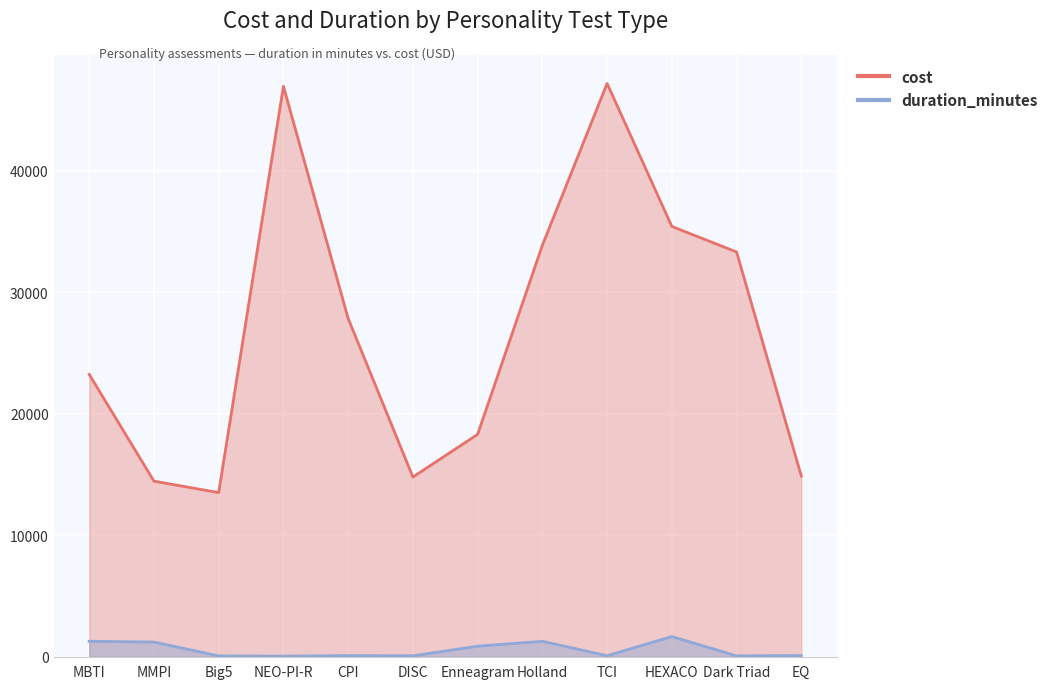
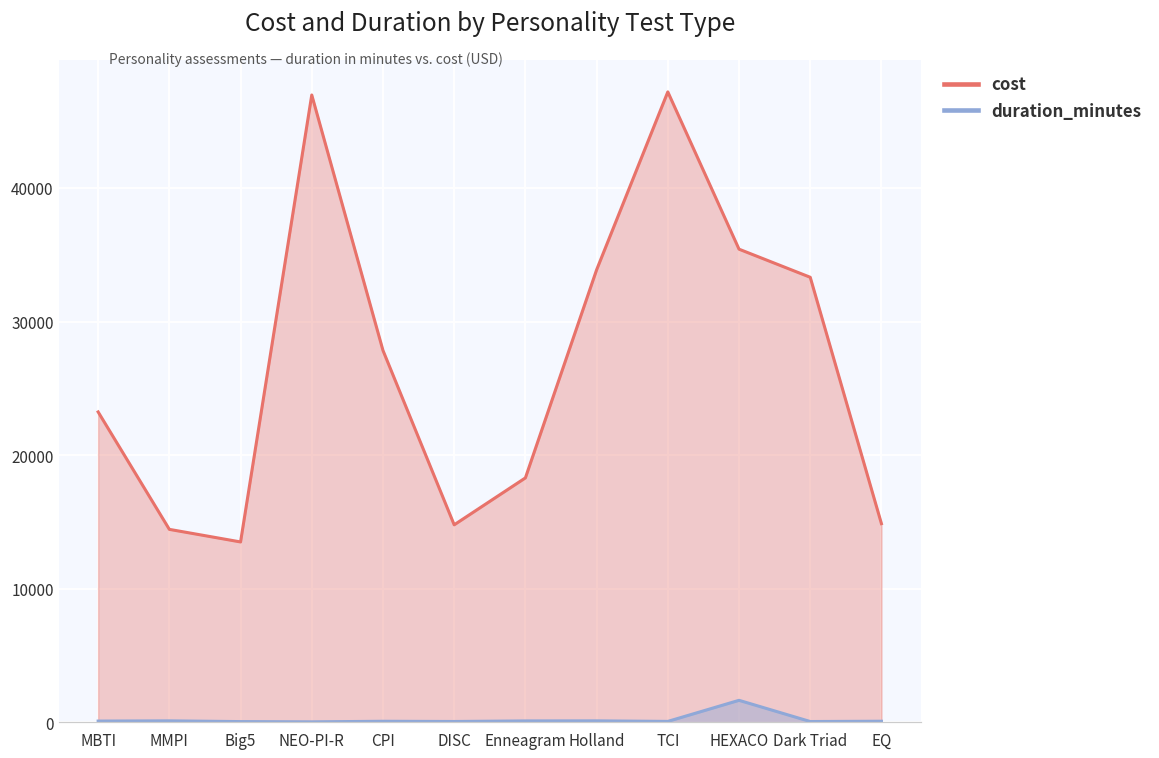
duration_minutes, MBTI: 1300 -> 100
duration_minutes, MMPI: 1200 -> 100
duration_minutes, Enneagram: 900 -> 100
duration_minutes, Holland: 1300 -> 100
